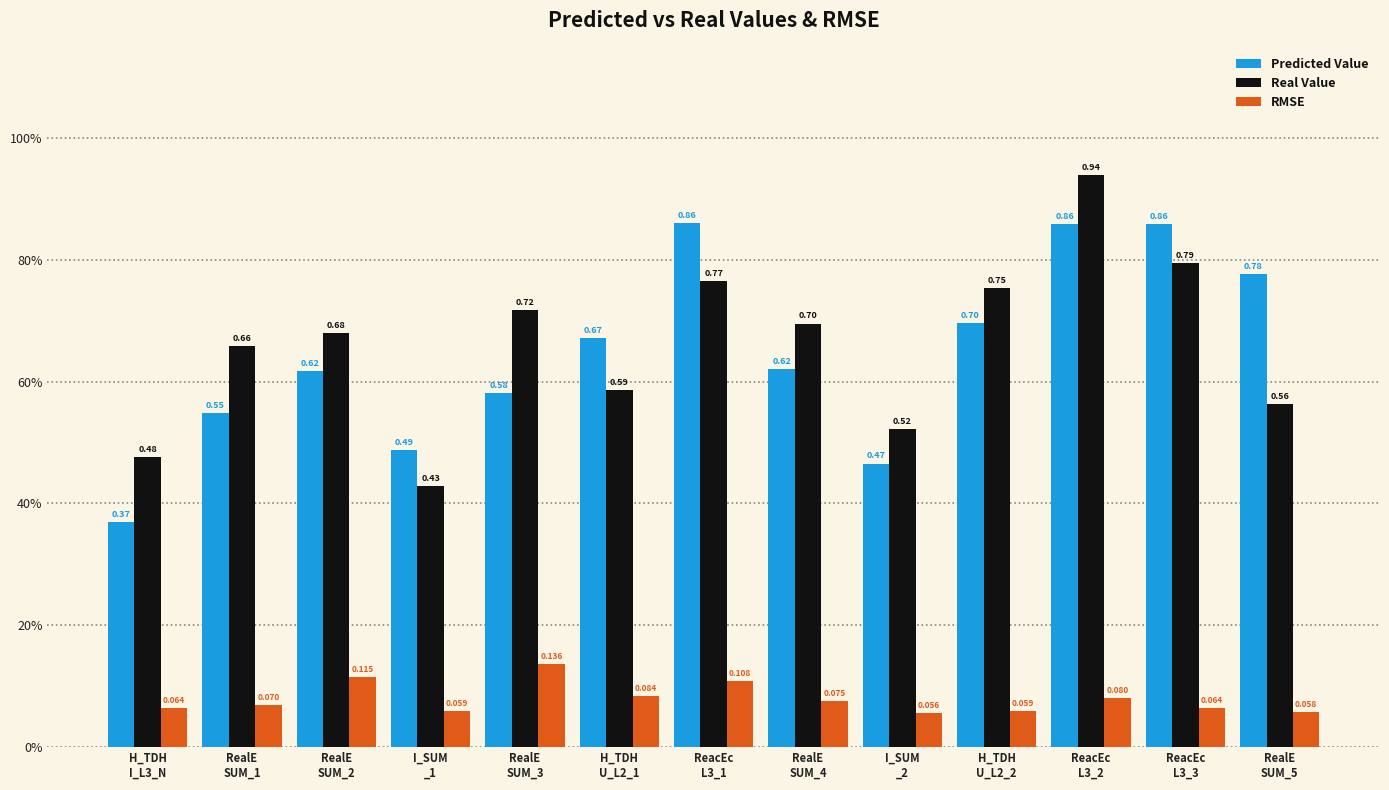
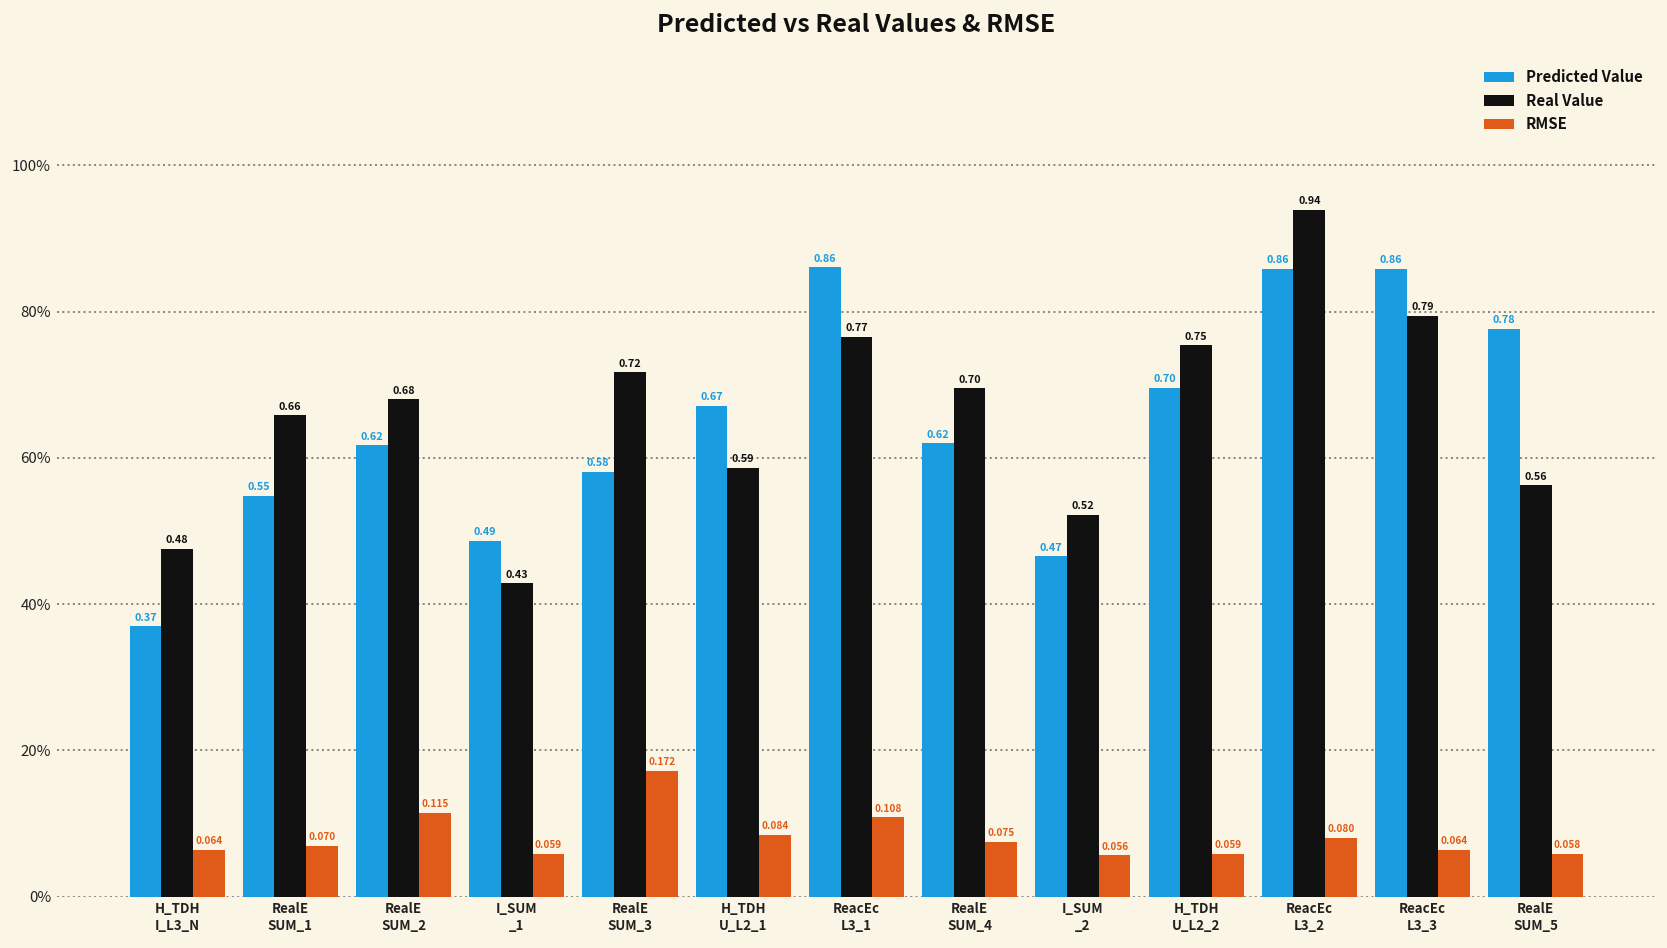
RMSE, RealE SUM_3: 0.136 -> 0.172
